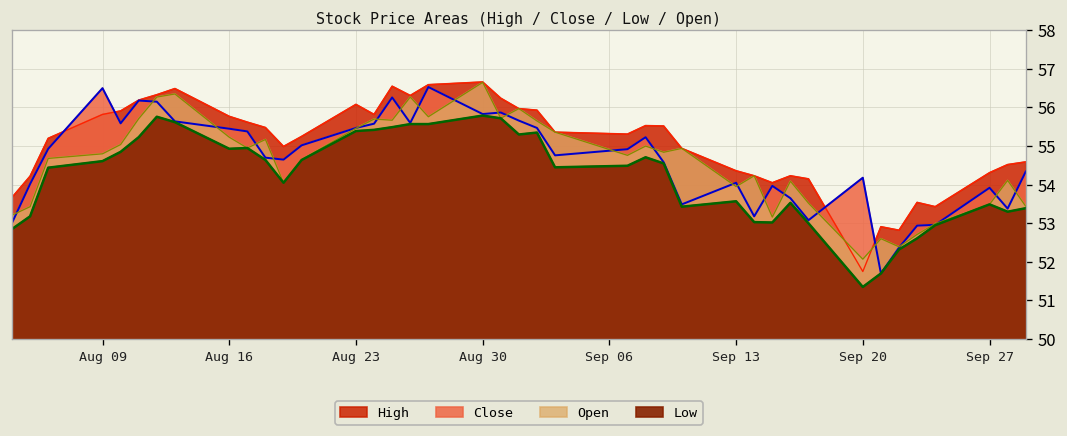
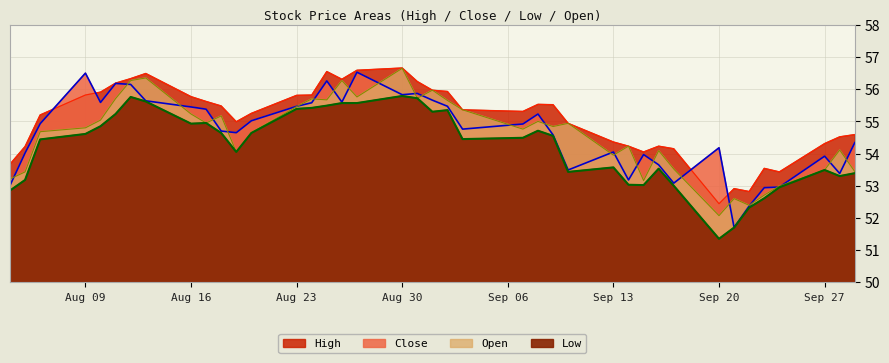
High, Aug 23: 56.1 -> 55.8
High, Sep 20: 51.8 -> 52.4
